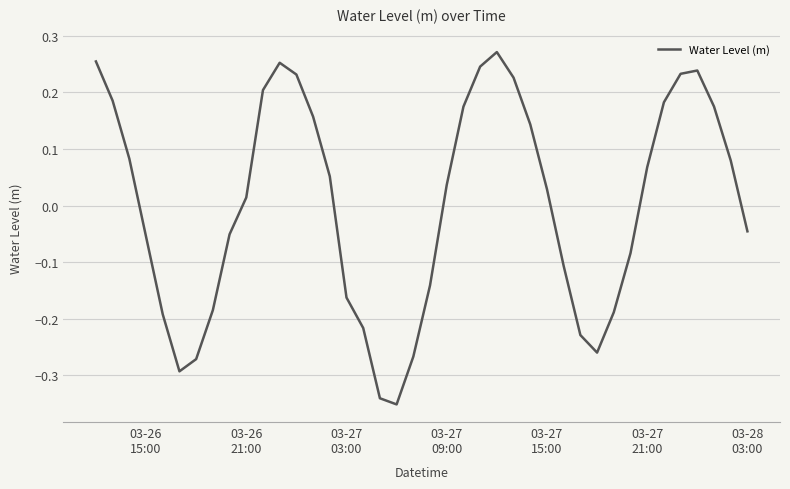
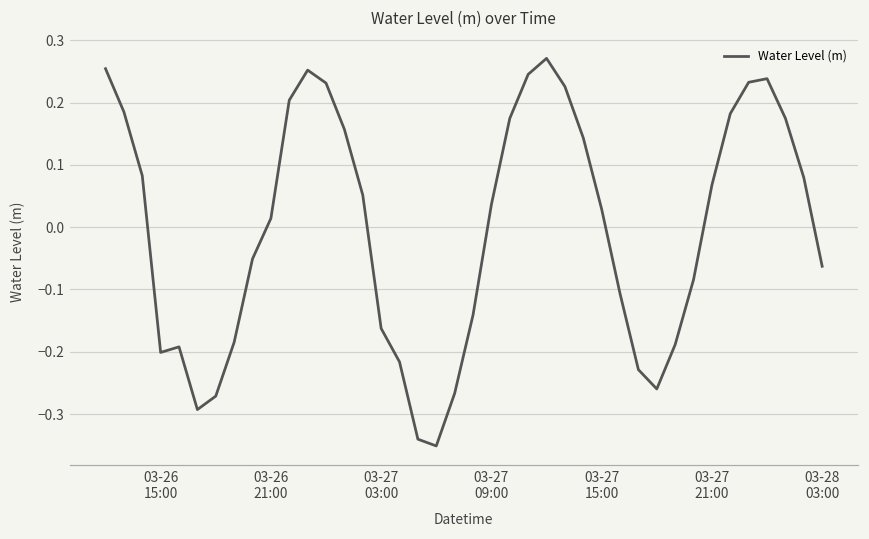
03-26 15:00: -0.05 -> -0.20
03-28 03:00: -0.05 -> -0.06
